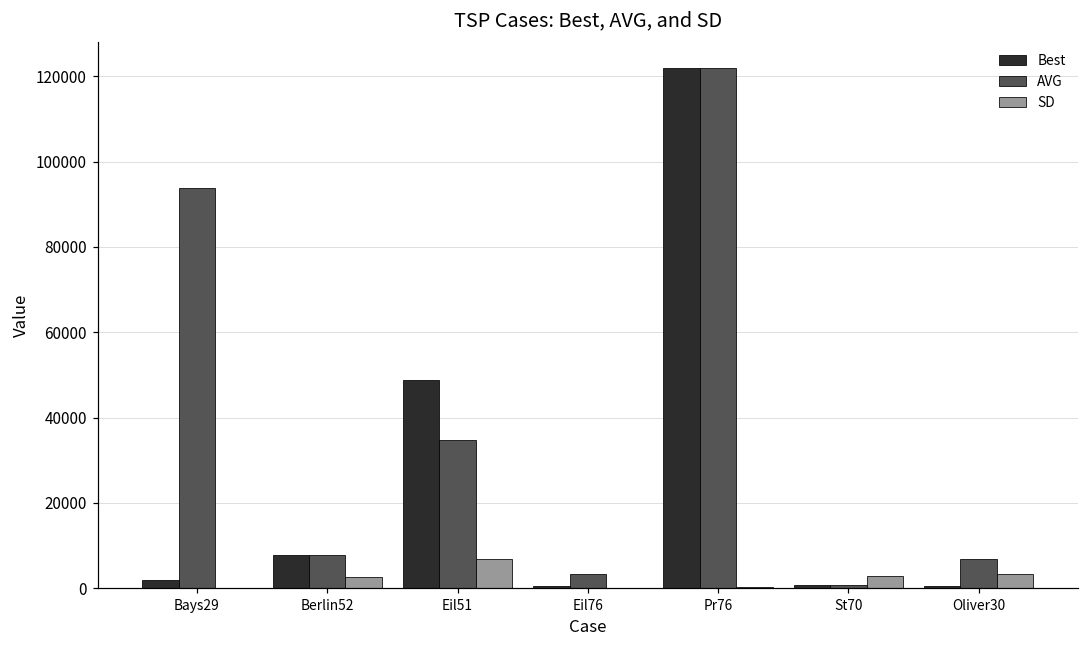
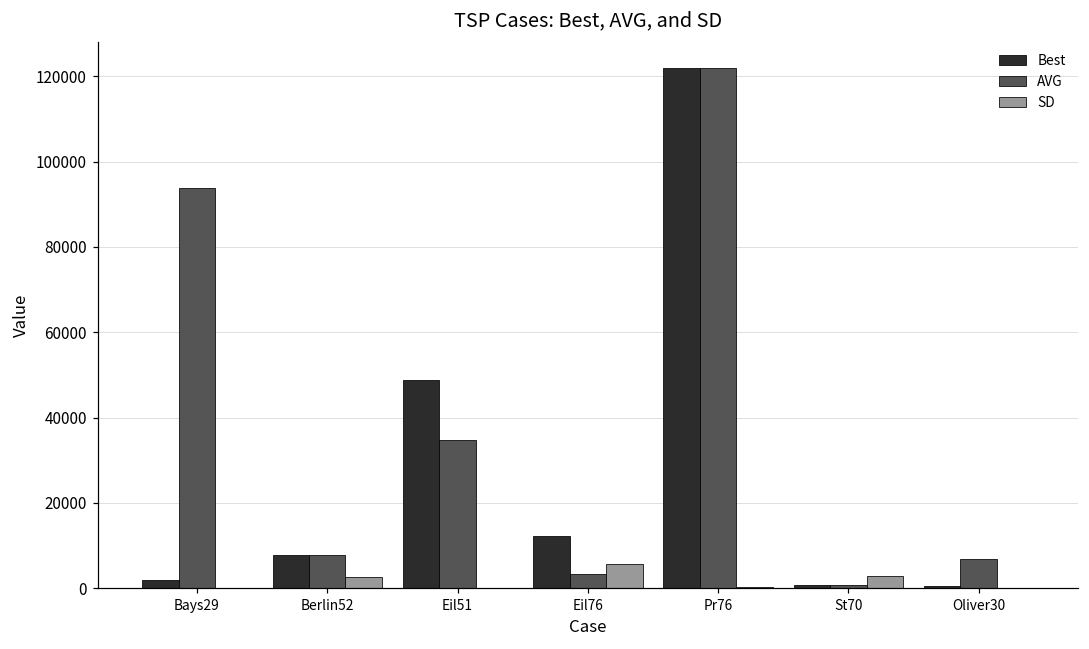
SD, Eil51: 7000 -> 0
Best, Eil76: 1000 -> 12000
SD, Eil76: 0 -> 6000
SD, Oliver30: 3000 -> 0
